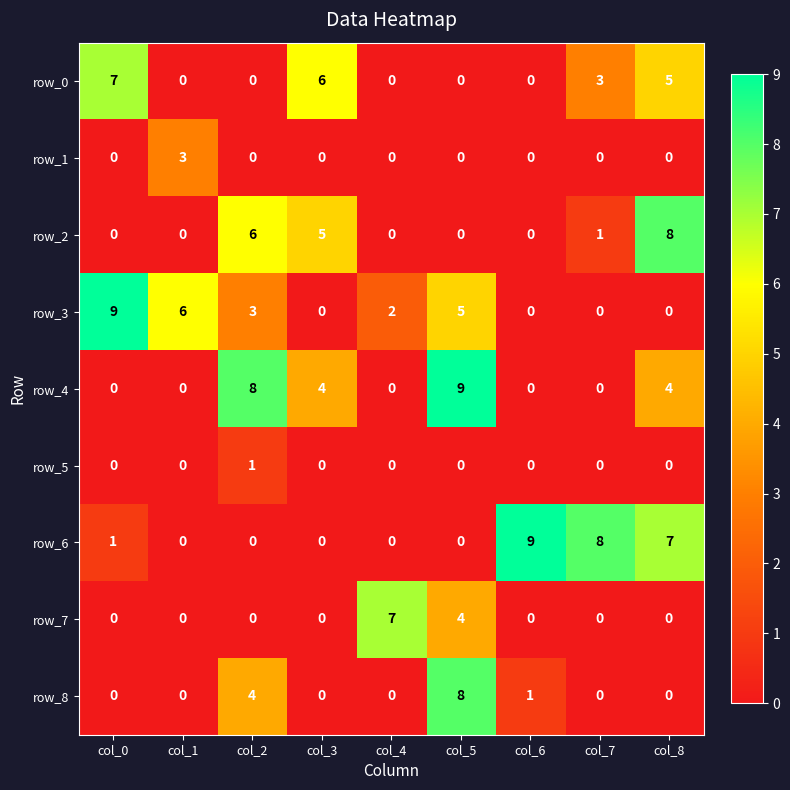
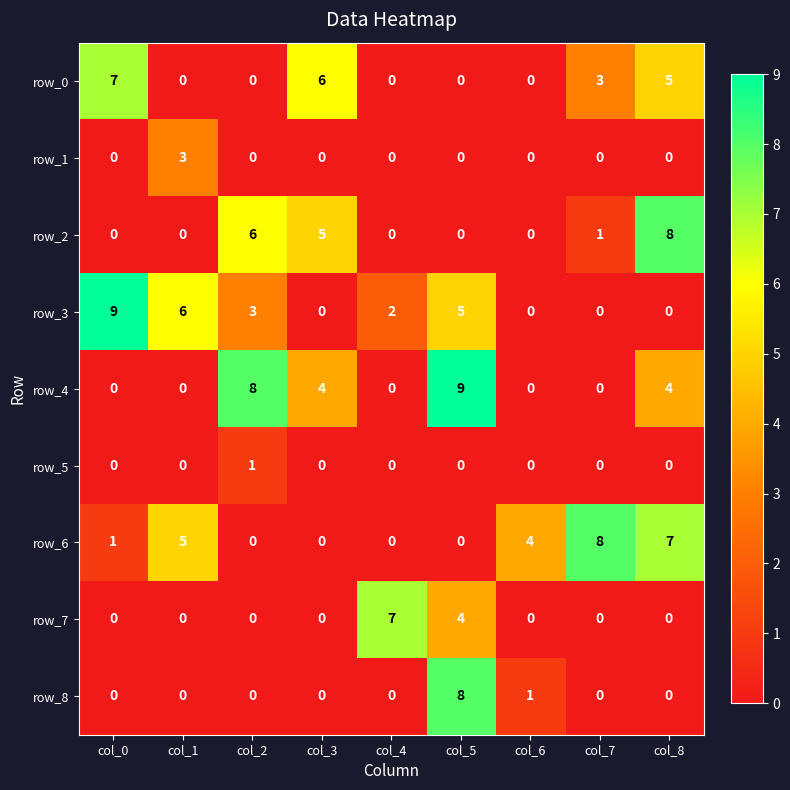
row_6, col_1: 0 -> 5
row_6, col_6: 9 -> 4
row_8, col_2: 4 -> 0
